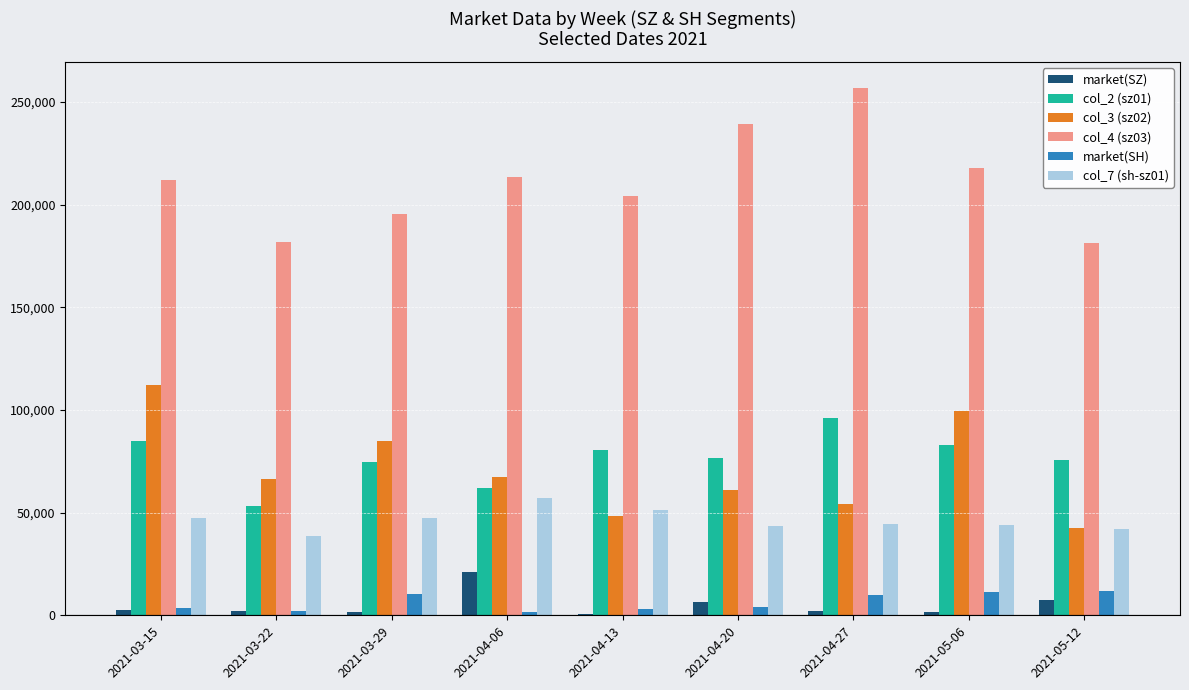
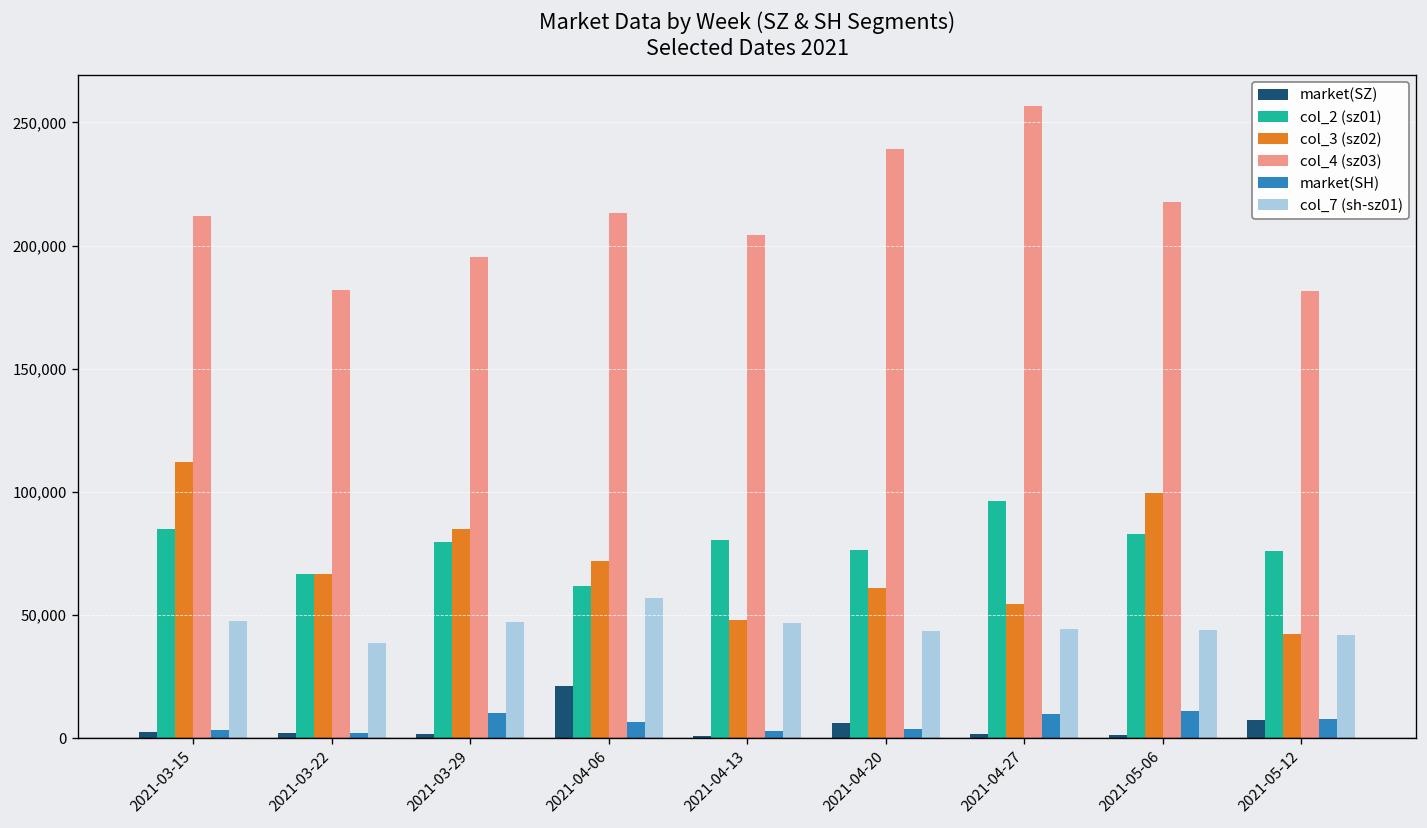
col_2 (sz01), 2021-03-22: 53,000 -> 67,000
col_2 (sz01), 2021-03-29: 75,000 -> 80,000
col_3 (sz02), 2021-04-06: 67,000 -> 72,000
market(SH), 2021-04-06: 1,000 -> 7,000
col_7 (sh-sz01), 2021-04-13: 51,000 -> 47,000
market(SH), 2021-05-12: 12,000 -> 8,000
